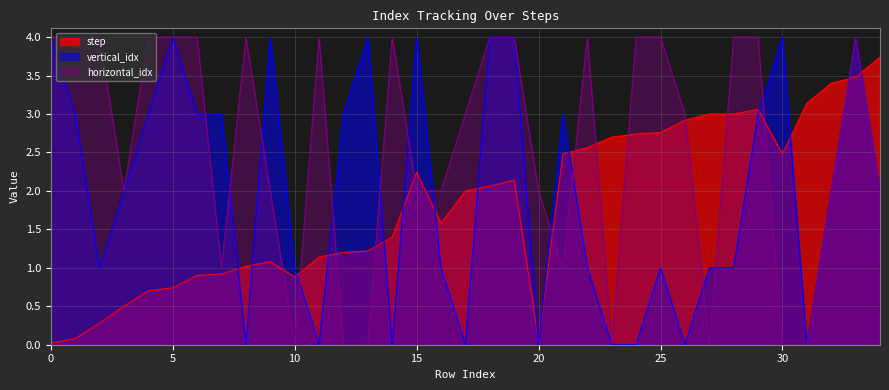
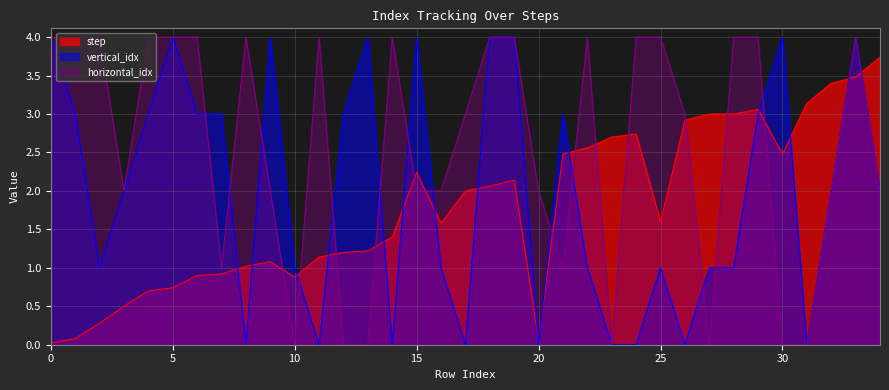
step, 25: 2.8 -> 1.6
